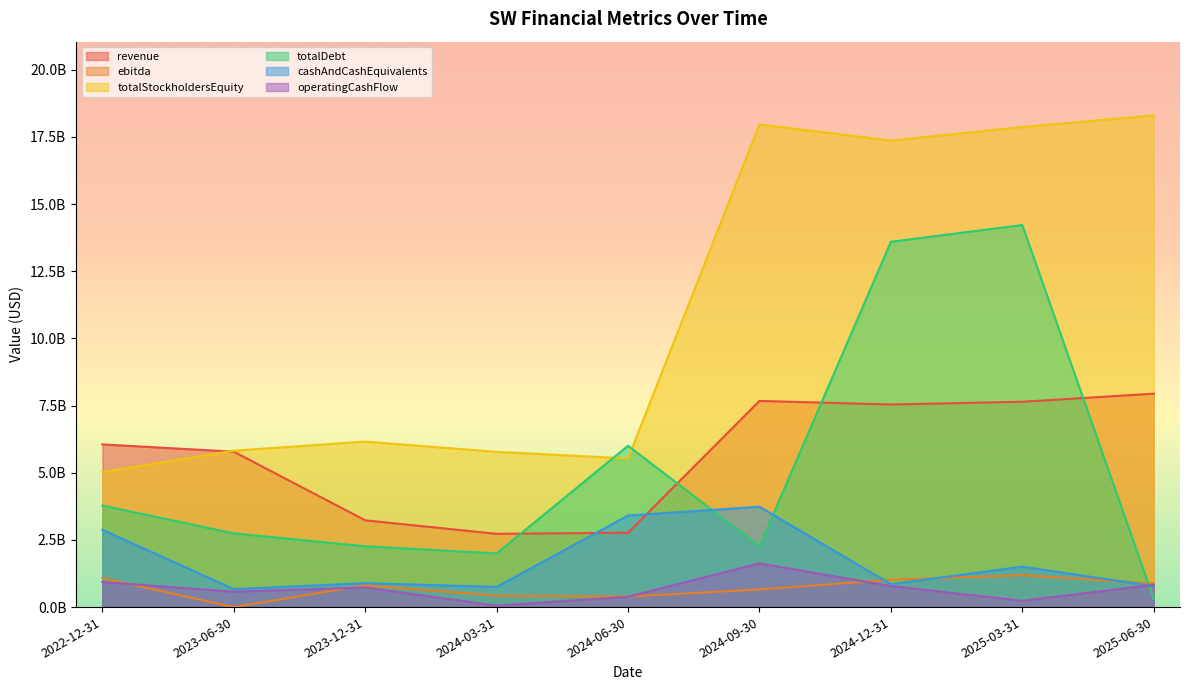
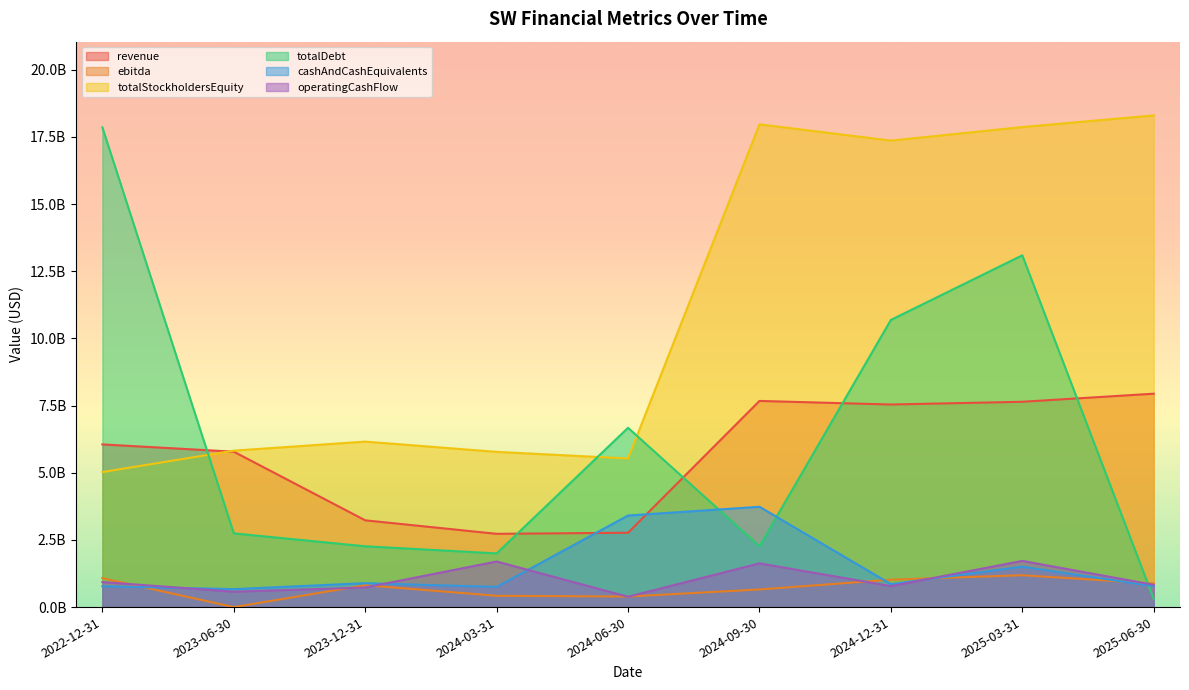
totalDebt, 2022-12-31: 3800000000 -> 17900000000
cashAndCashEquivalents, 2022-12-31: 2900000000 -> 800000000
operatingCashFlow, 2024-03-31: 100000000 -> 1700000000
totalDebt, 2024-06-30: 6000000000 -> 6700000000
totalDebt, 2024-12-31: 13600000000 -> 10700000000
totalDebt, 2025-03-31: 14200000000 -> 13100000000
operatingCashFlow, 2025-03-31: 200000000 -> 1700000000
